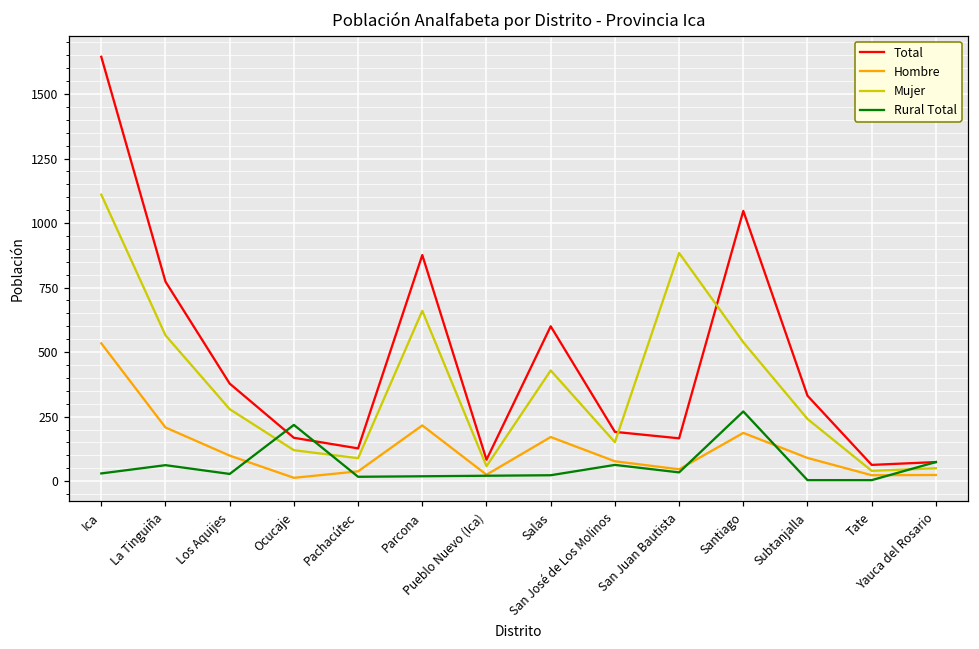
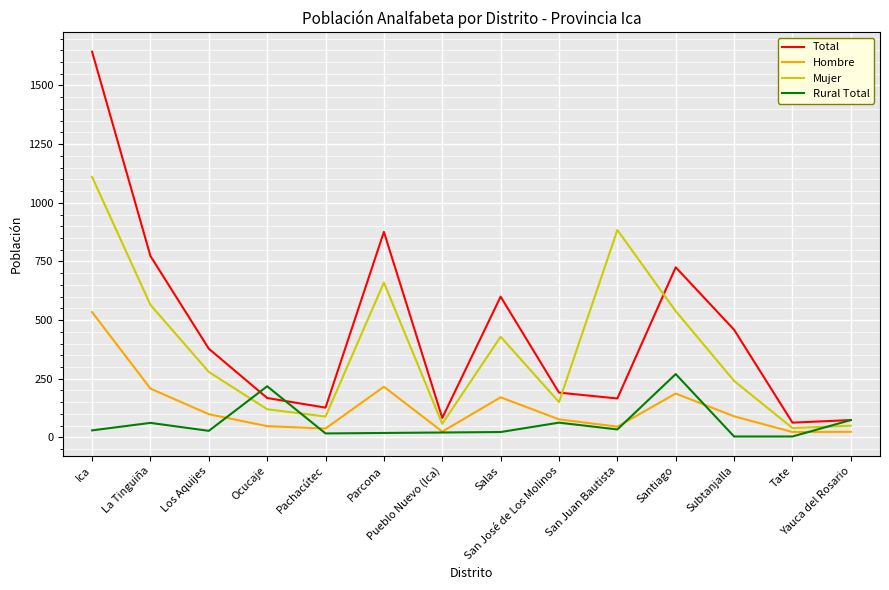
Hombre, Ocucaje: 10 -> 50
Total, Santiago: 1050 -> 730
Total, Subtanjalla: 330 -> 460
